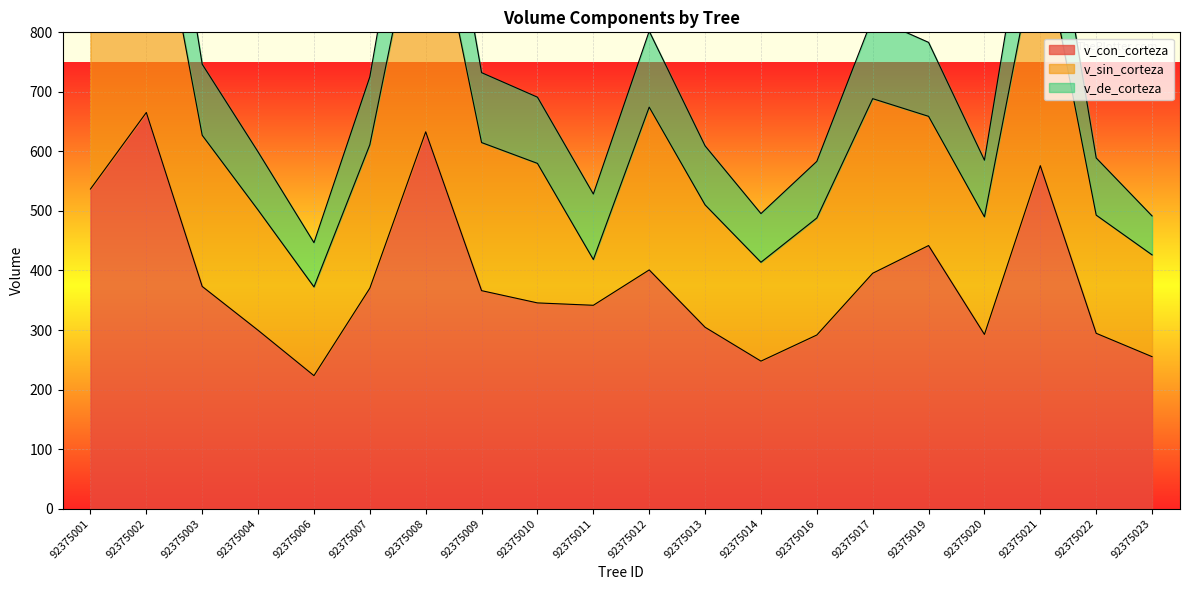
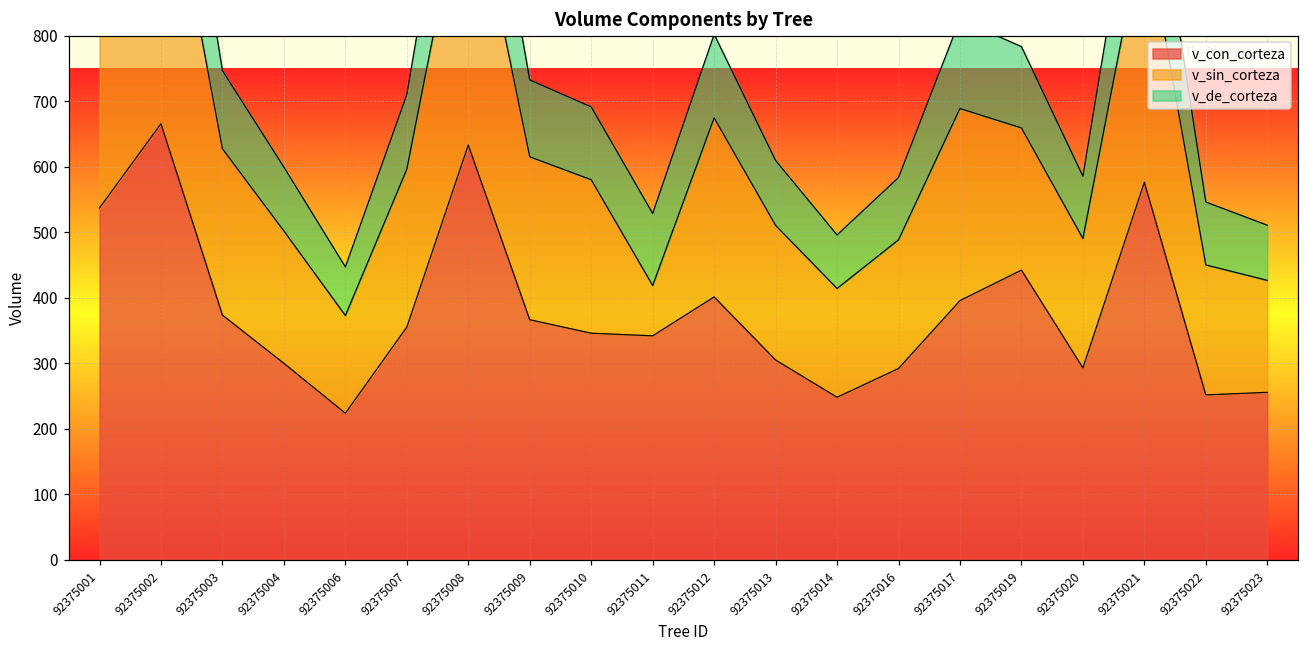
v_con_corteza, 92375007: 370 -> 350
v_con_corteza, 92375022: 290 -> 250
v_de_corteza, 92375023: 70 -> 80
